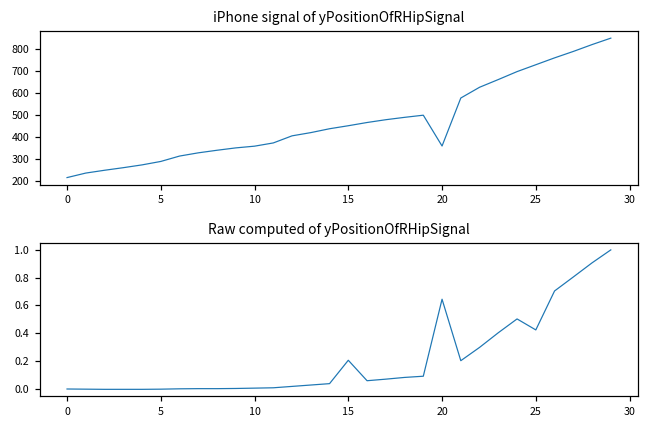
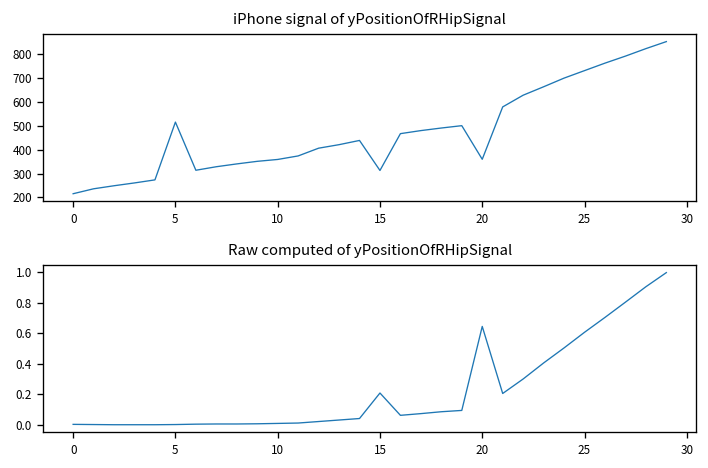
iPhone signal of yPositionOfRHipSignal, 5: 290 -> 510
iPhone signal of yPositionOfRHipSignal, 15: 450 -> 310
Raw computed of yPositionOfRHipSignal, 25: 0.42 -> 0.61
